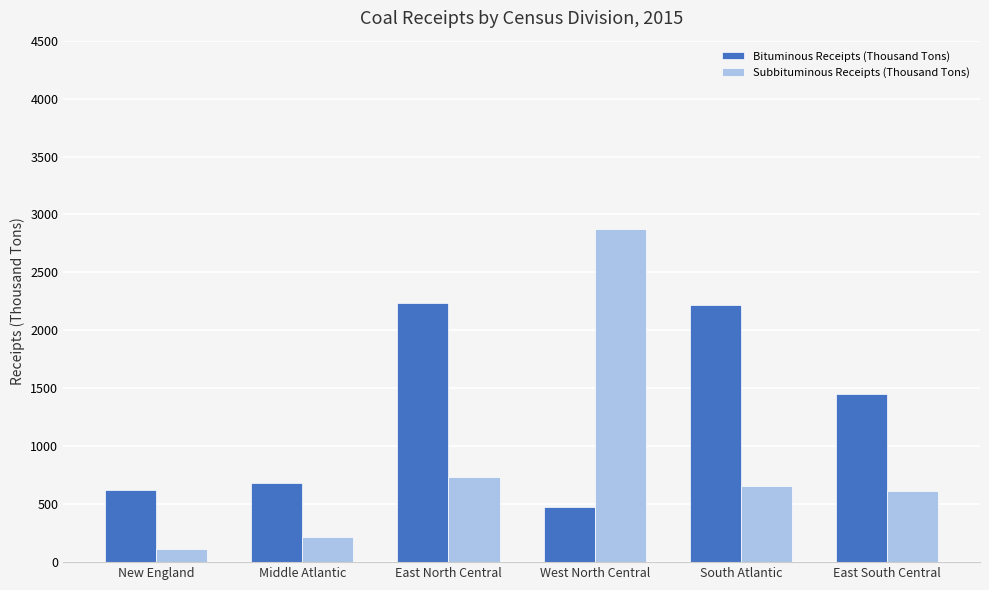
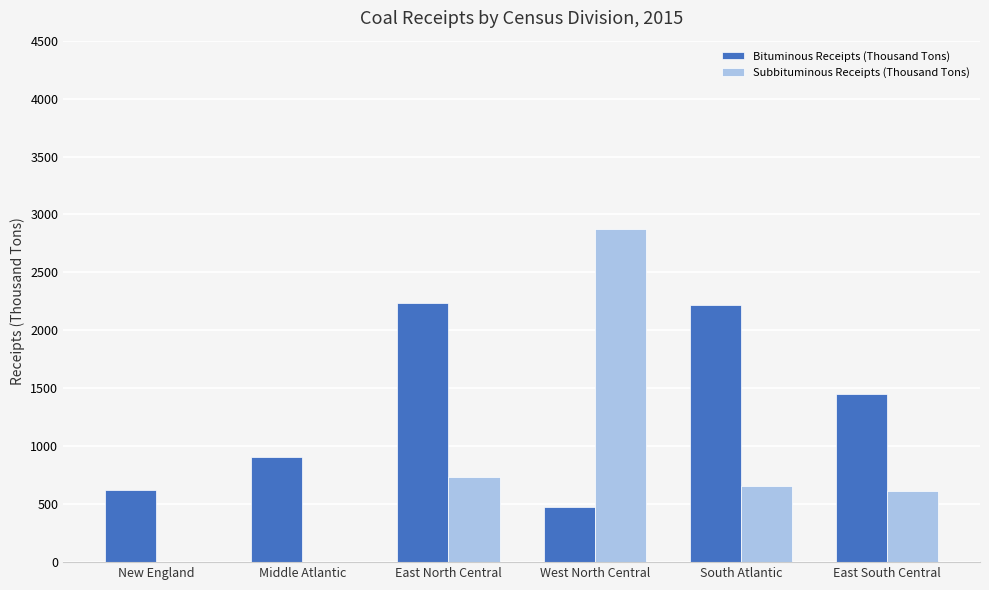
Subbituminous Receipts (Thousand Tons), New England: 110 -> 0
Bituminous Receipts (Thousand Tons), Middle Atlantic: 680 -> 910
Subbituminous Receipts (Thousand Tons), Middle Atlantic: 210 -> 0
